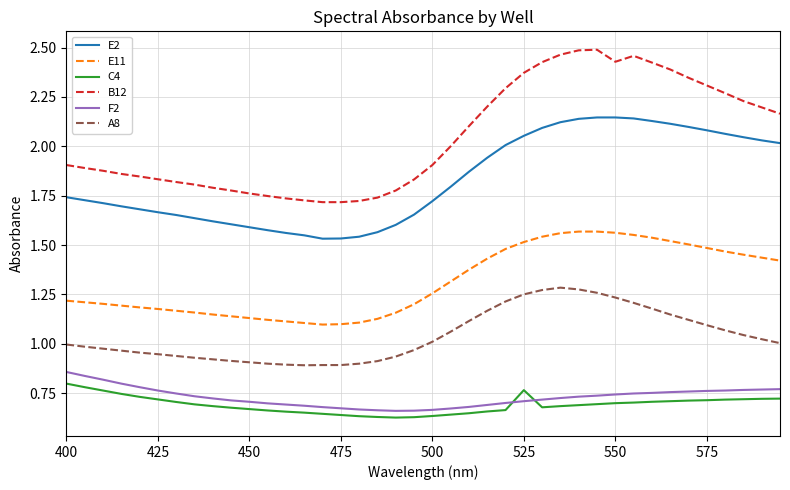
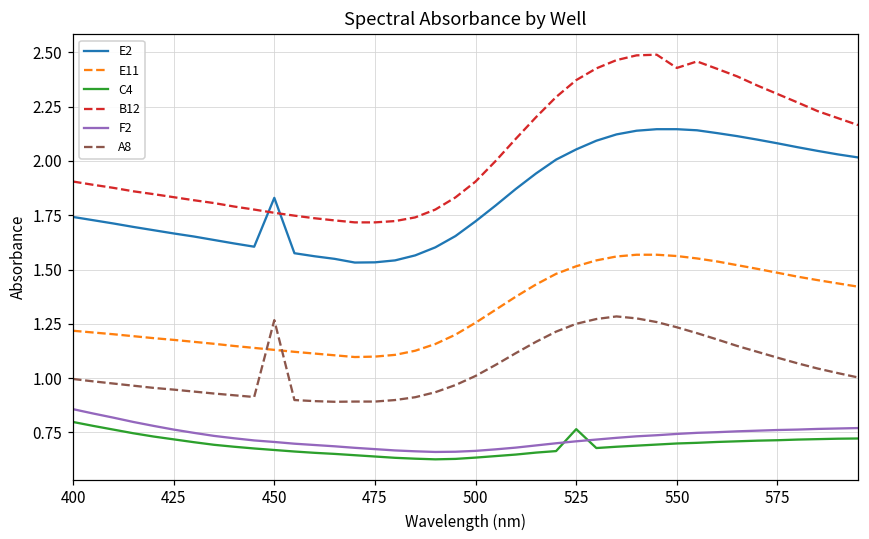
E2, 450: 1.59 -> 1.83
A8, 450: 0.91 -> 1.27
